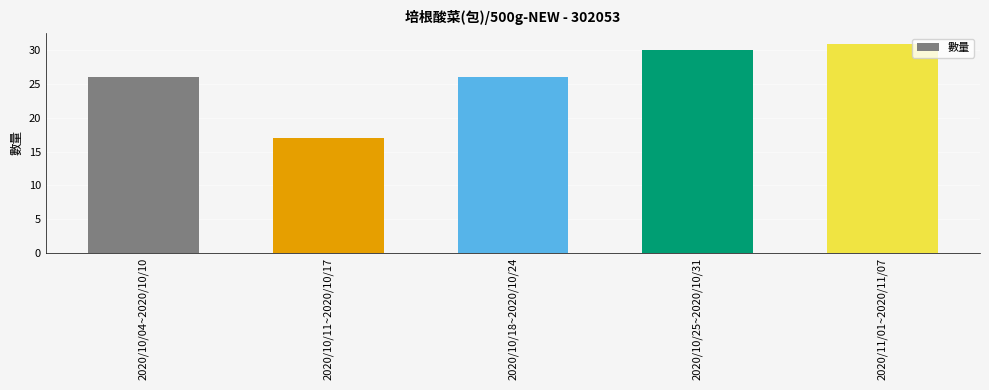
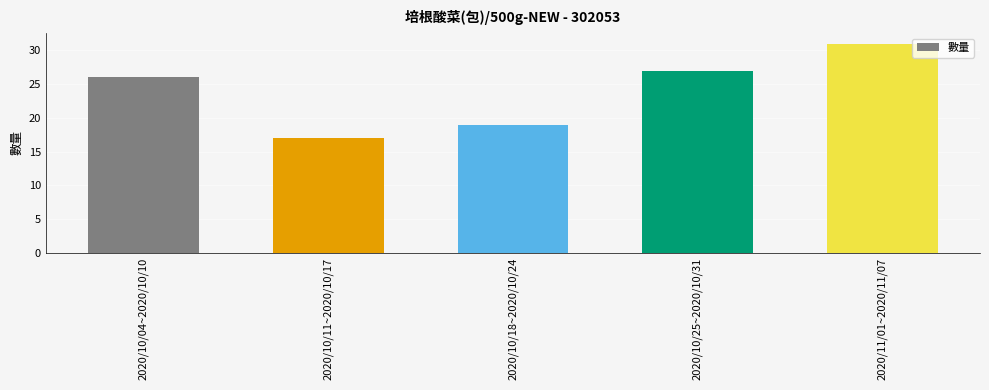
2020/10/18~2020/10/24: 26 -> 19
2020/10/25~2020/10/31: 30 -> 27
